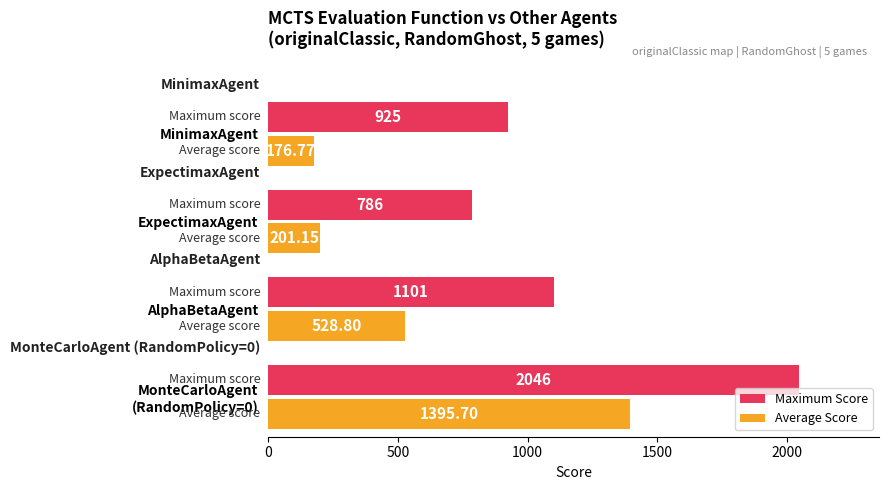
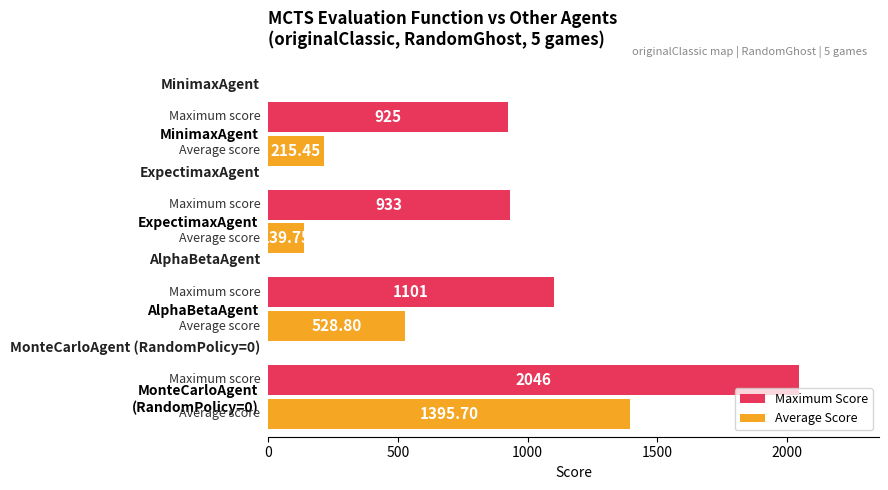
Average Score, MinimaxAgent: 176.77 -> 215.45
Maximum Score, ExpectimaxAgent: 786 -> 933
Average Score, ExpectimaxAgent: 201.15 -> 139.75
